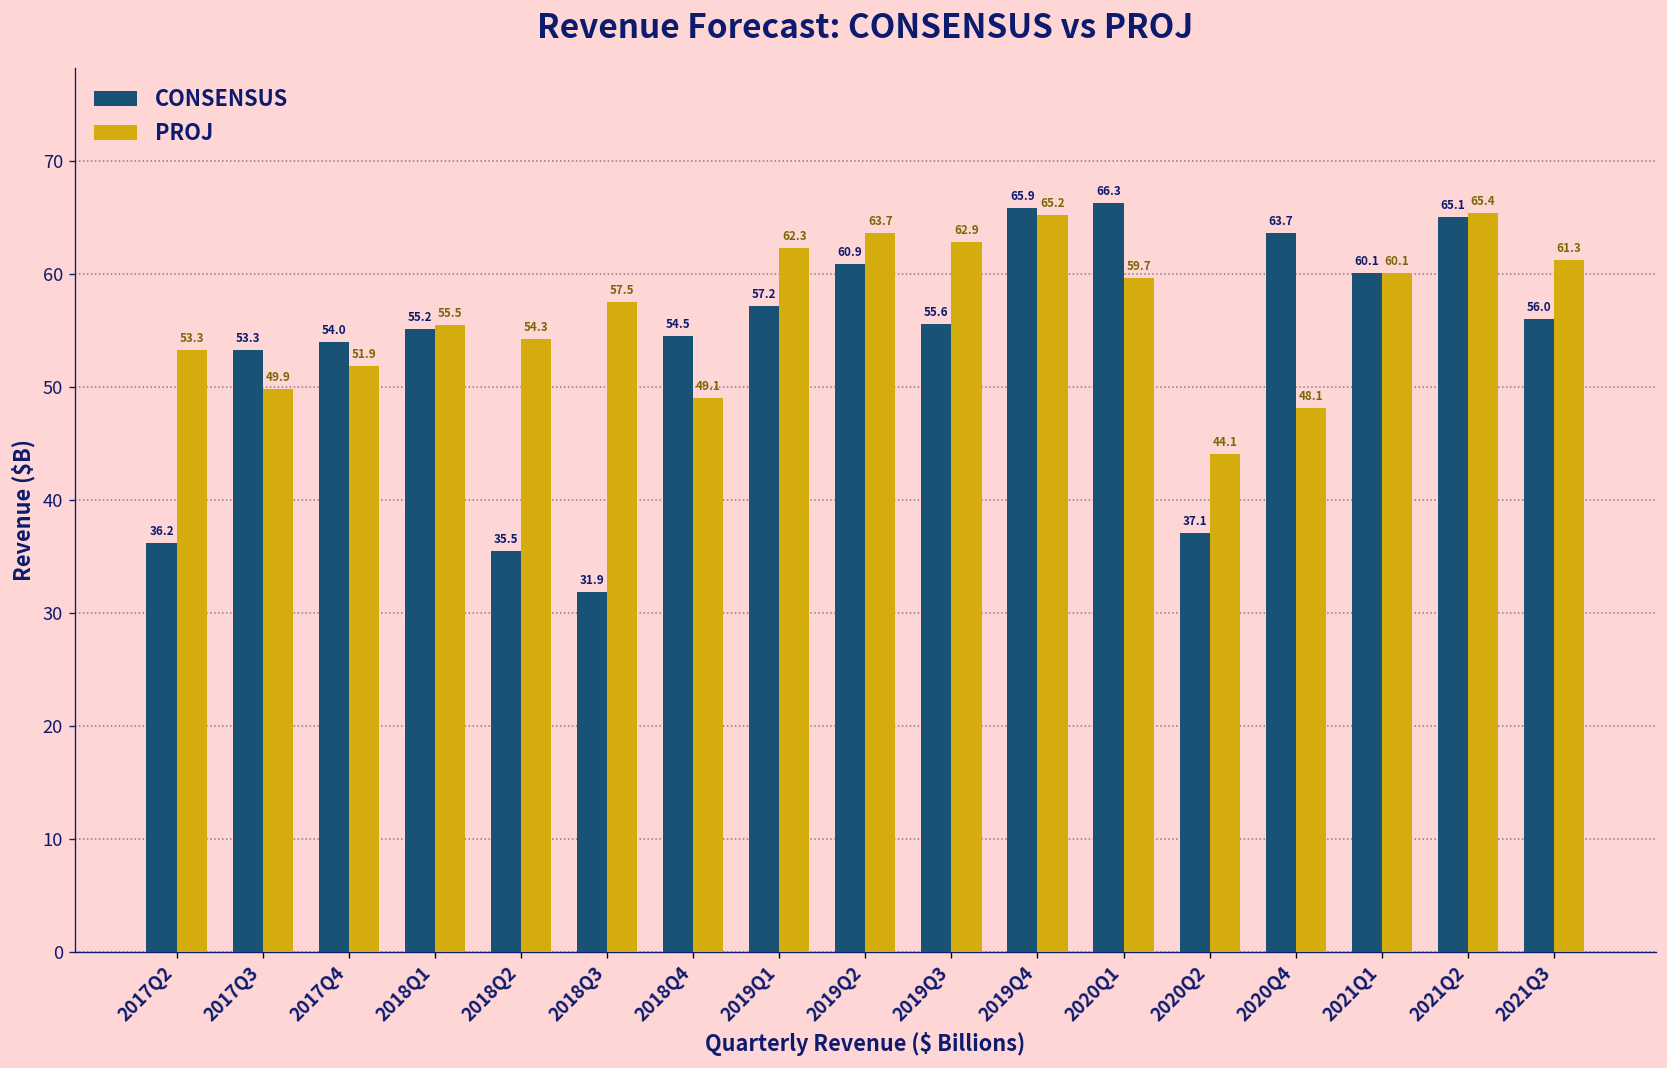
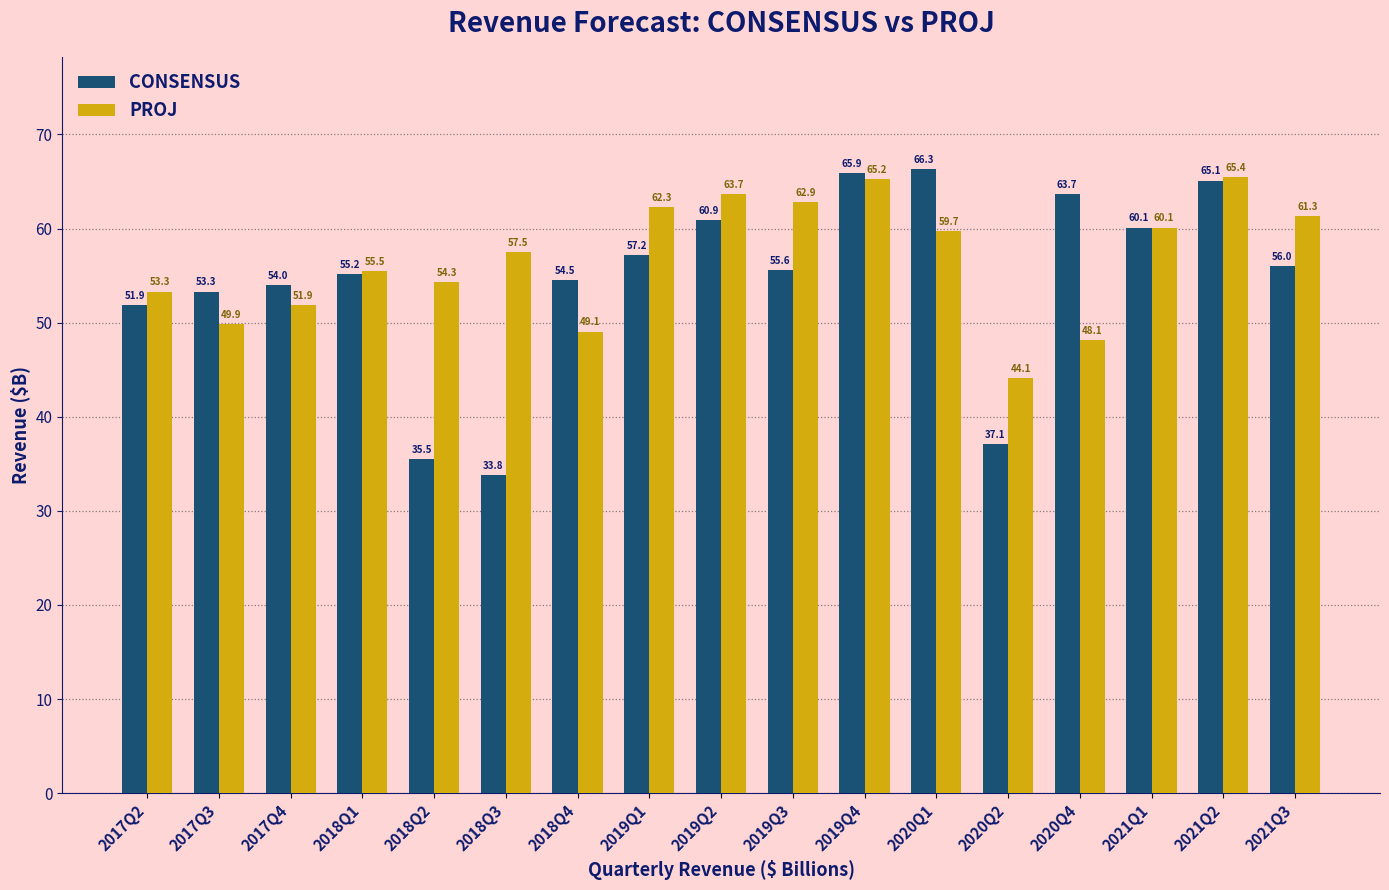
CONSENSUS, 2017Q2: 36.2 -> 51.9
CONSENSUS, 2018Q3: 31.9 -> 33.8
